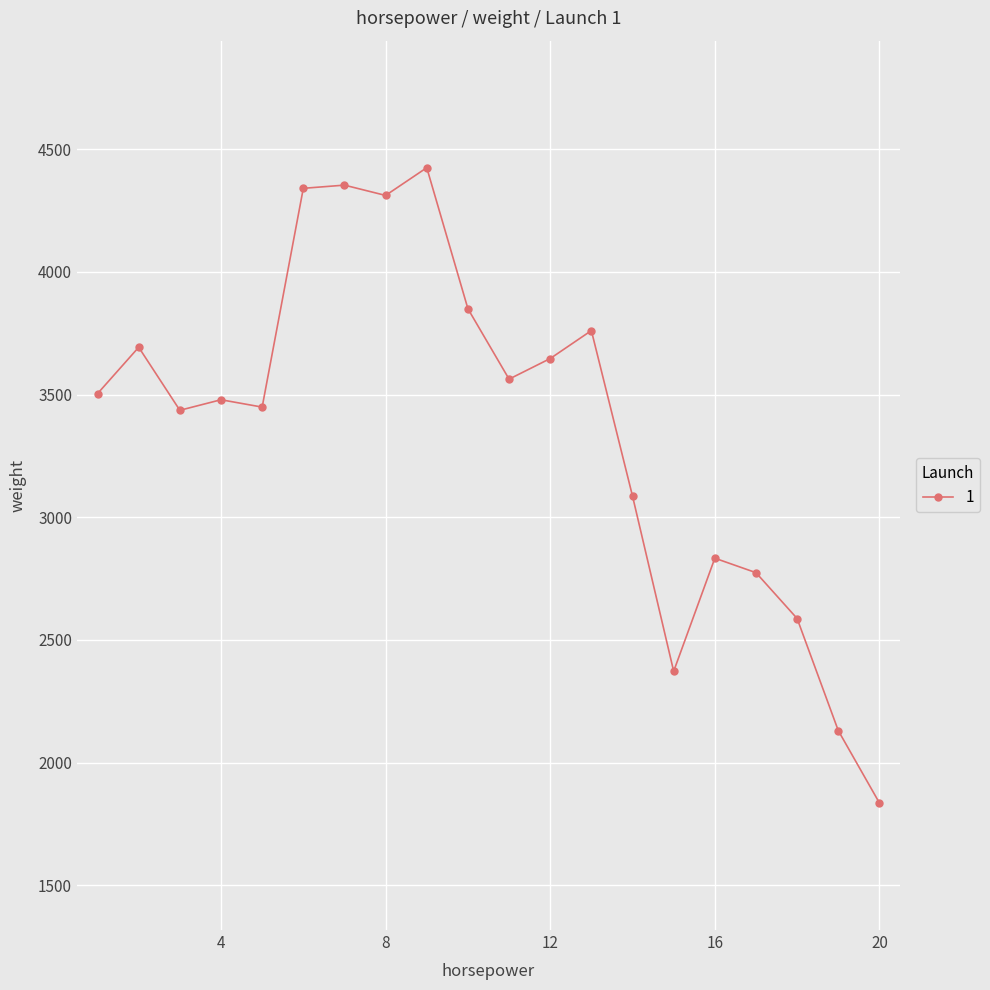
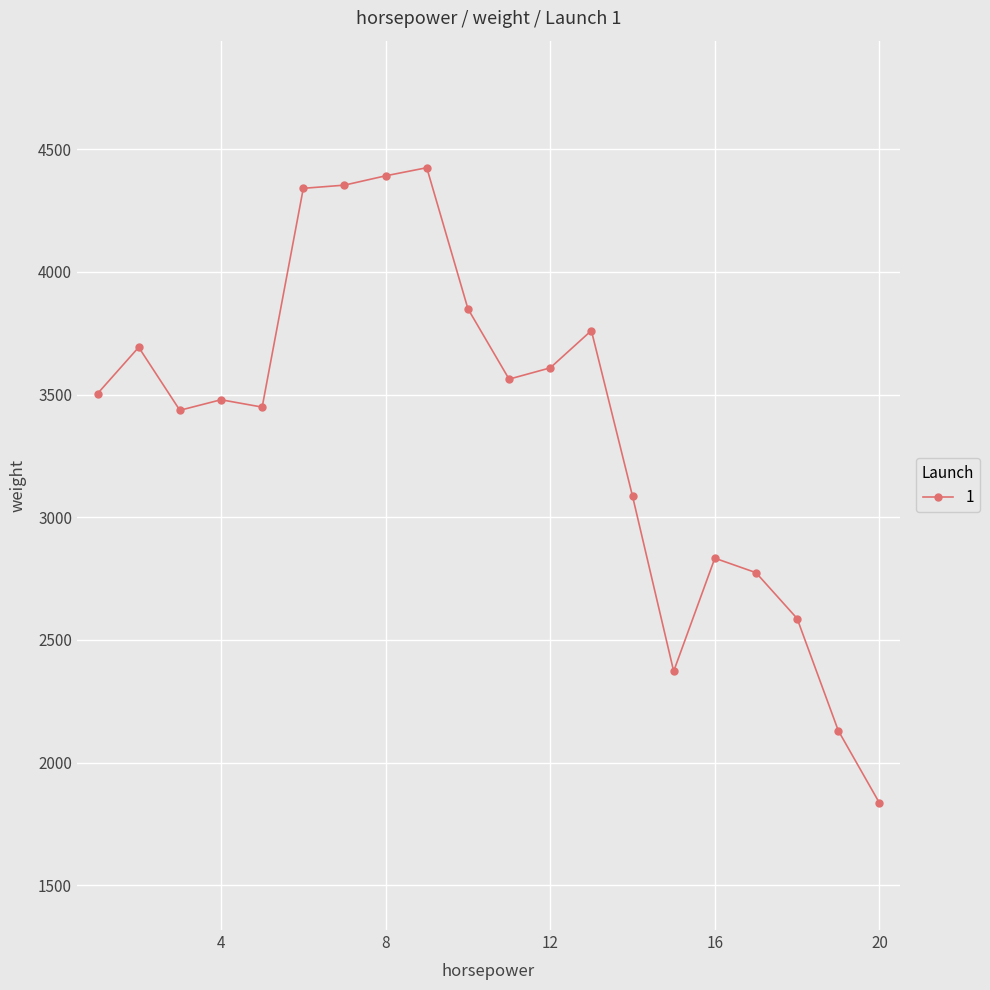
8: 4310 -> 4390
12: 3650 -> 3610
